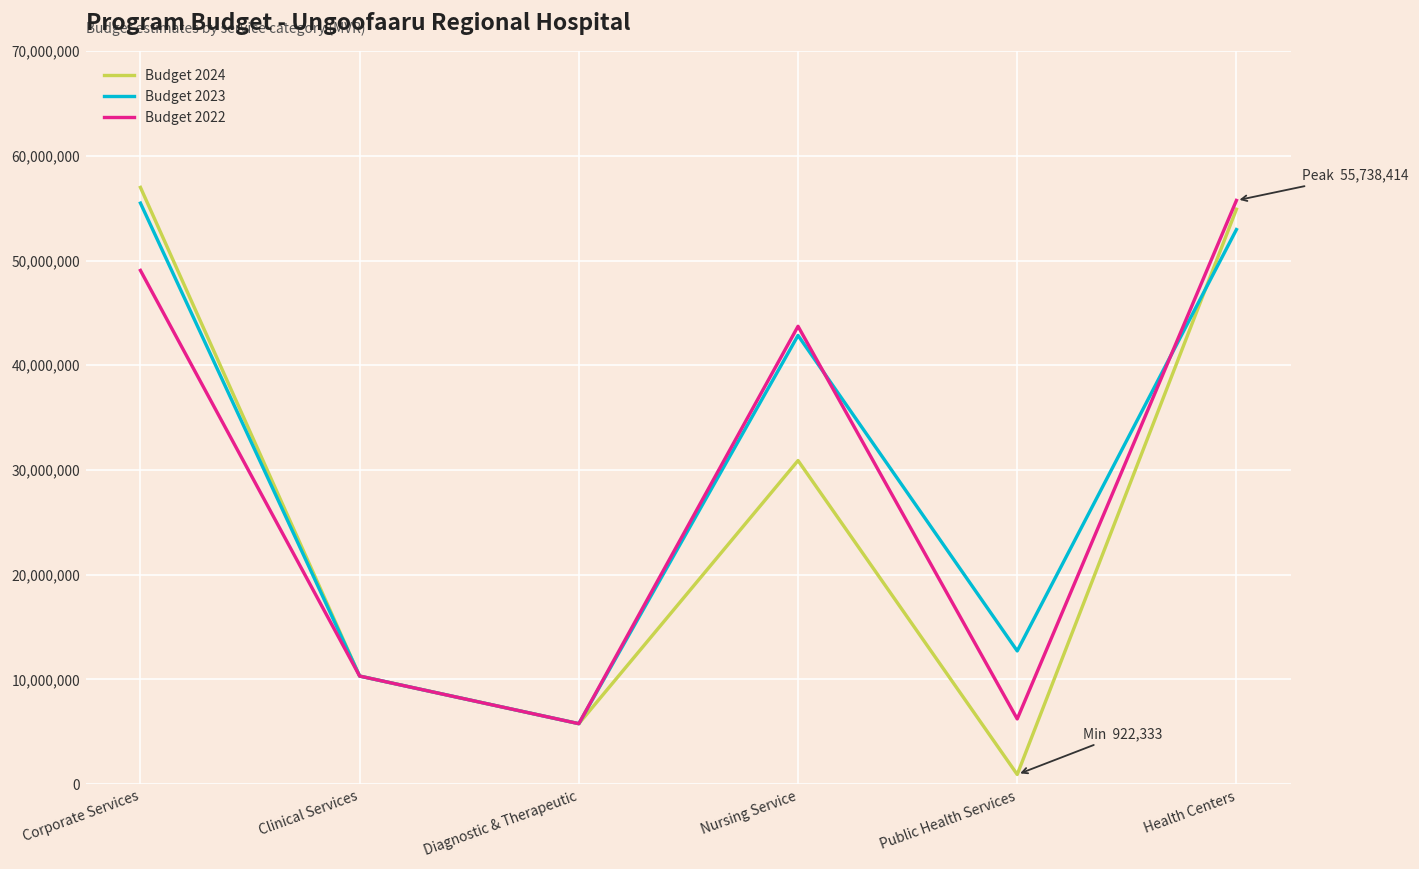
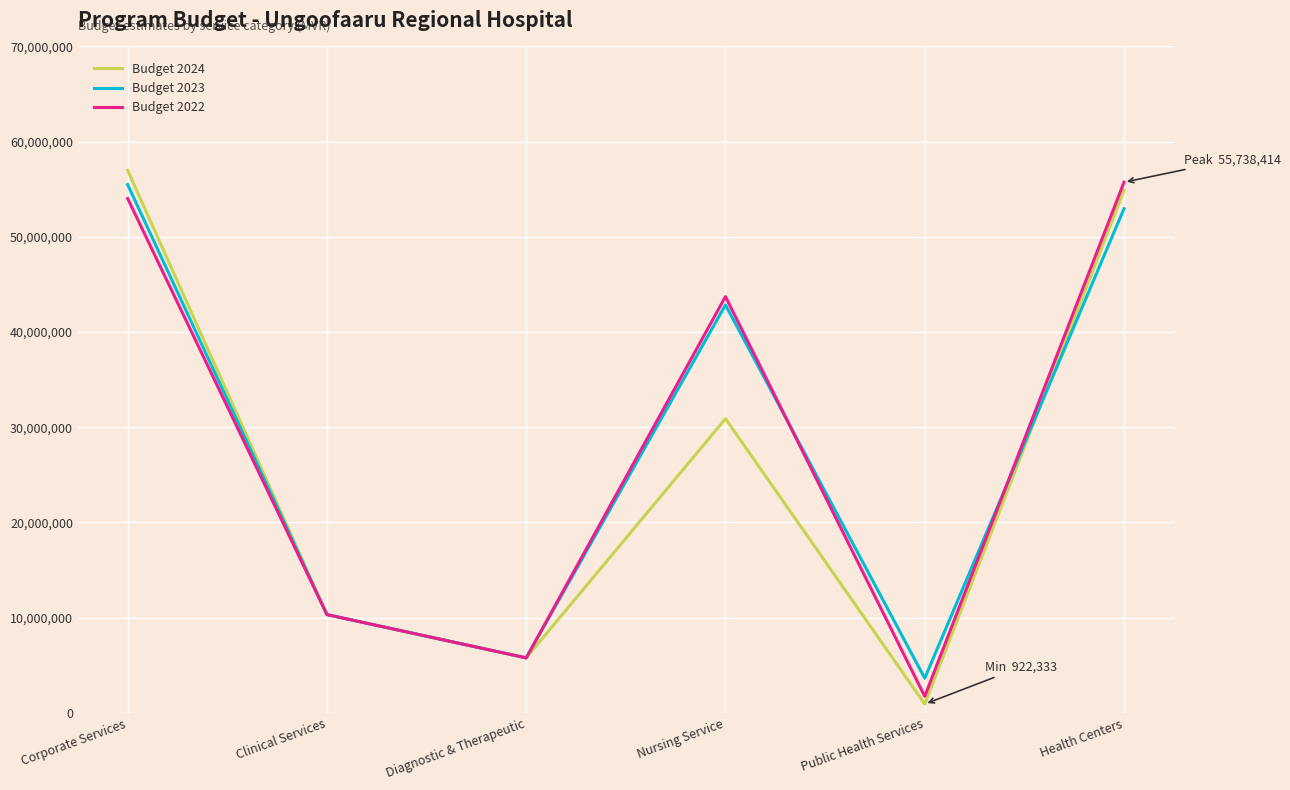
Budget 2022, Corporate Services: 49,000,000 -> 54,000,000
Budget 2023, Public Health Services: 13,000,000 -> 4,000,000
Budget 2022, Public Health Services: 6,000,000 -> 2,000,000
